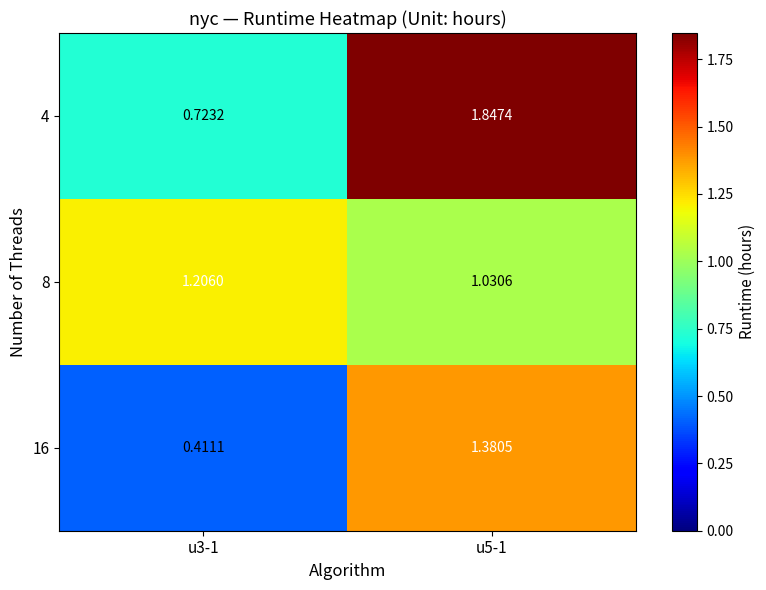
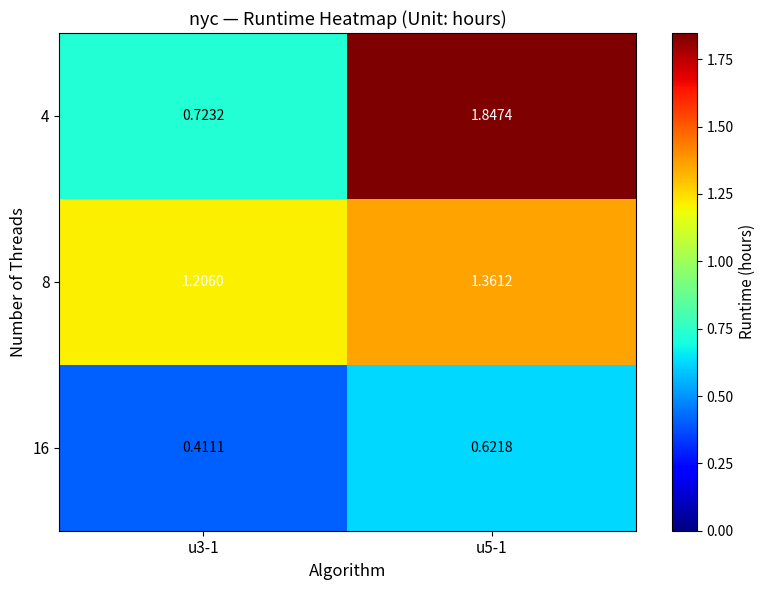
8, u5-1: 1.0306 -> 1.3612
16, u5-1: 1.3805 -> 0.6218
